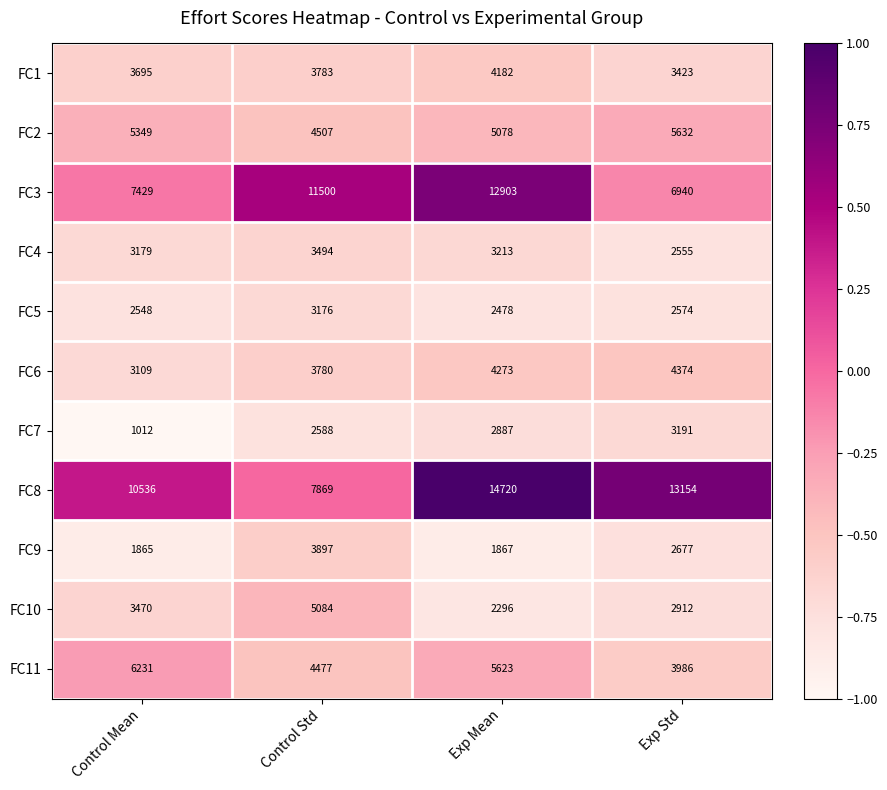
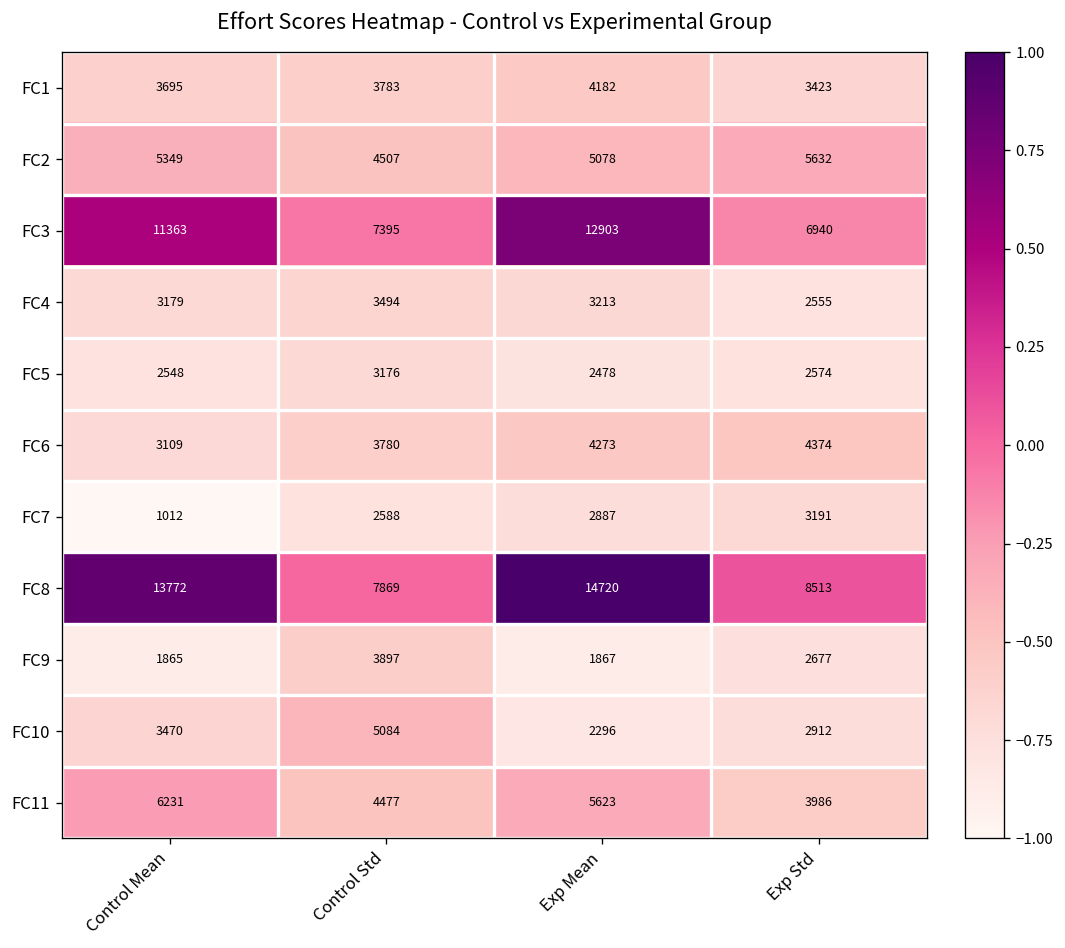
FC3, Control Mean: 7429 -> 11363
FC3, Control Std: 11500 -> 7395
FC8, Control Mean: 10536 -> 13772
FC8, Exp Std: 13154 -> 8513
